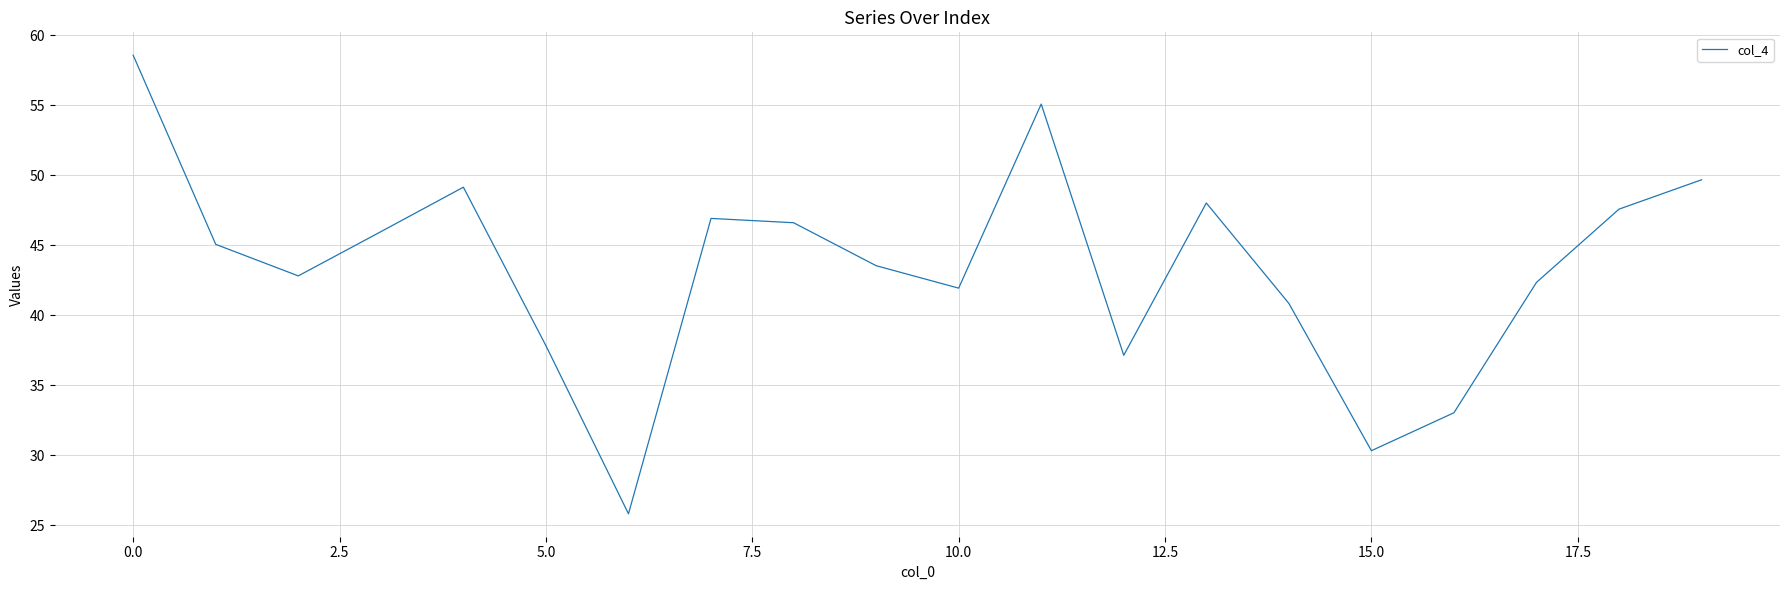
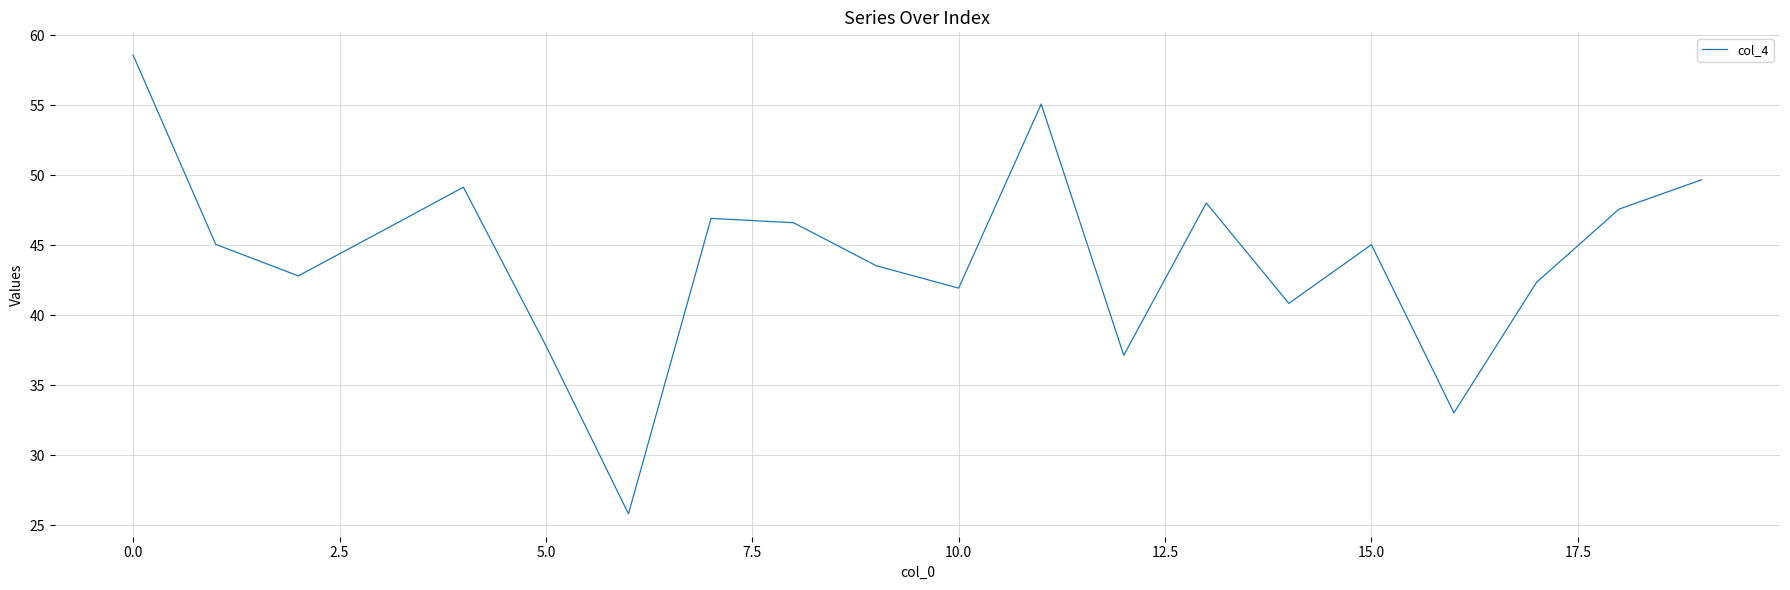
15.0: 30.3 -> 45.0
